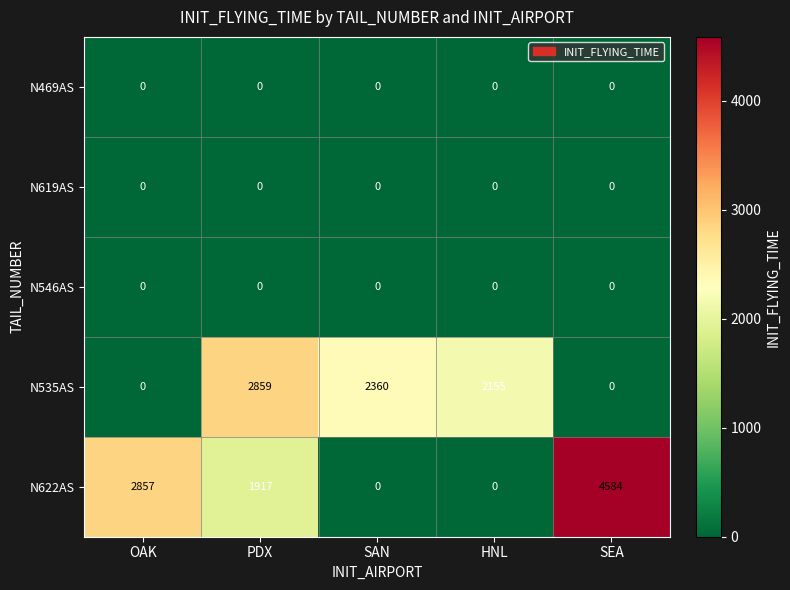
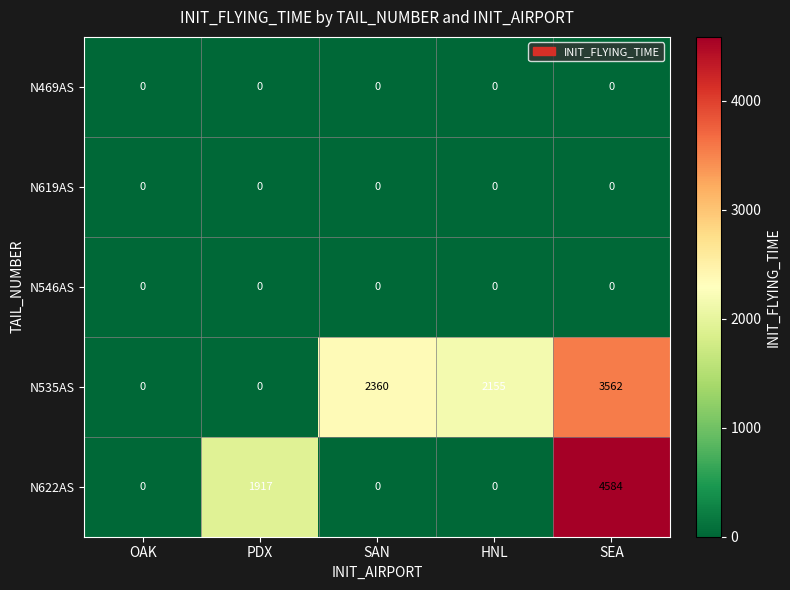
N535AS, PDX: 2859 -> 0
N535AS, SEA: 0 -> 3562
N622AS, OAK: 2857 -> 0
